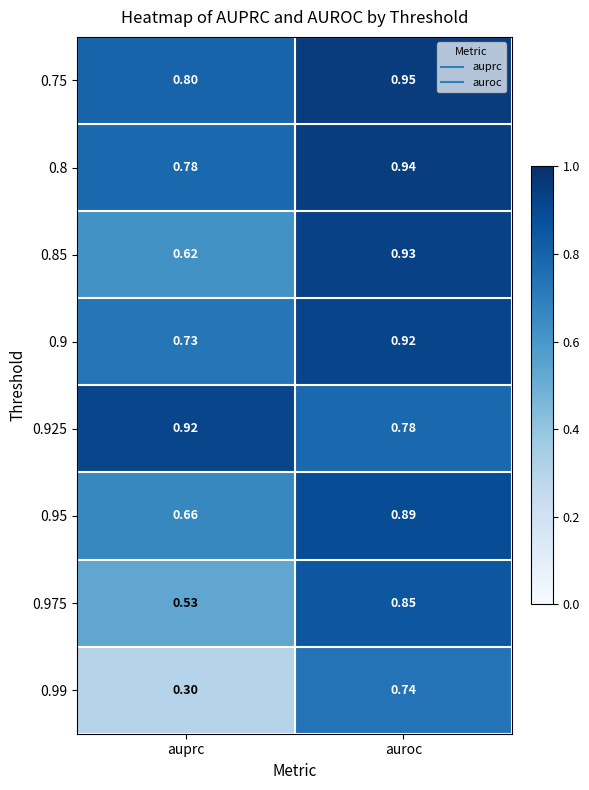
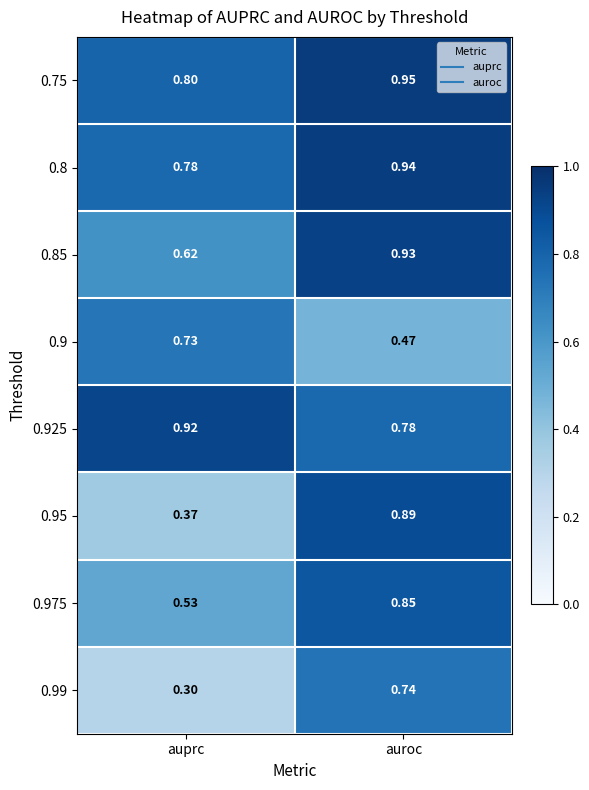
0.9, auroc: 0.92 -> 0.47
0.95, auprc: 0.66 -> 0.37
